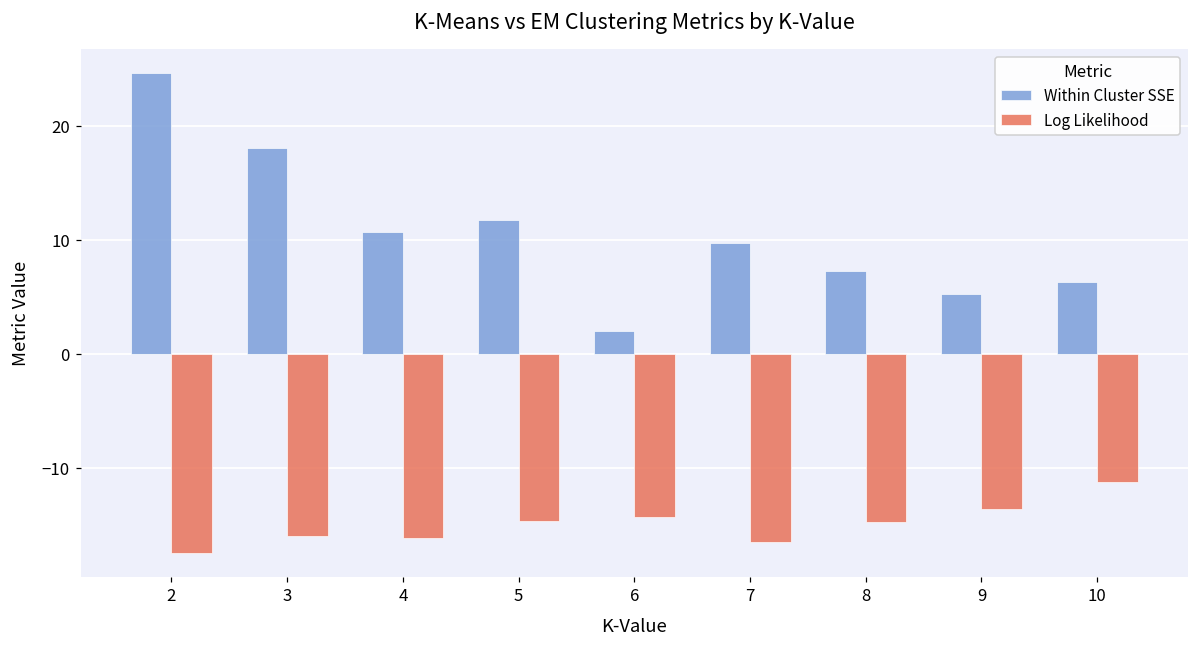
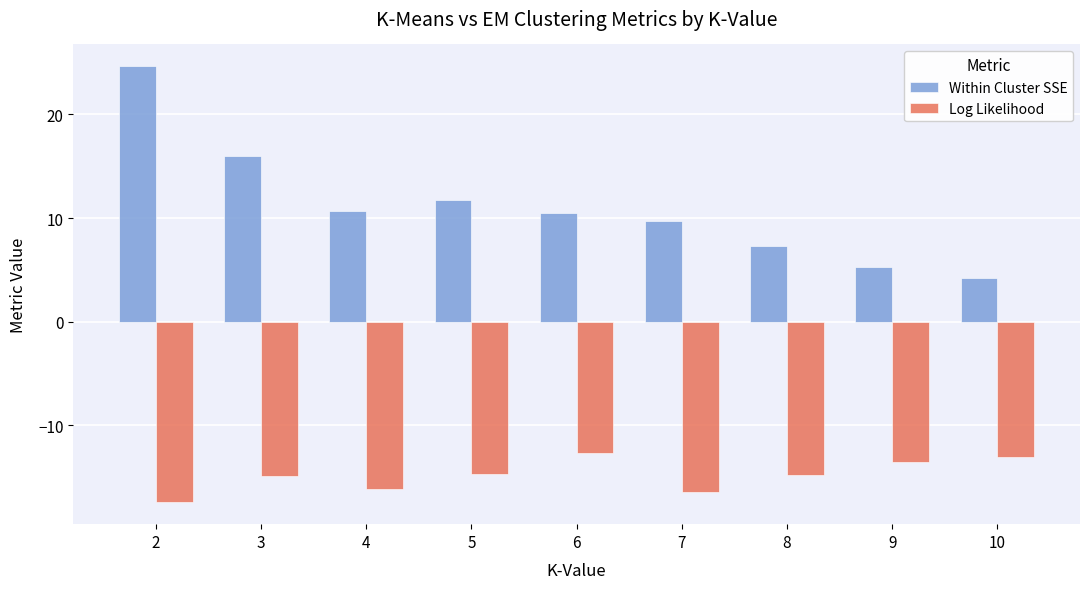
Within Cluster SSE, 3: 18.1 -> 16.0
Log Likelihood, 3: -16.0 -> -14.9
Within Cluster SSE, 6: 2.0 -> 10.5
Log Likelihood, 6: -14.4 -> -12.7
Within Cluster SSE, 10: 6.3 -> 4.2
Log Likelihood, 10: -11.2 -> -13.0
